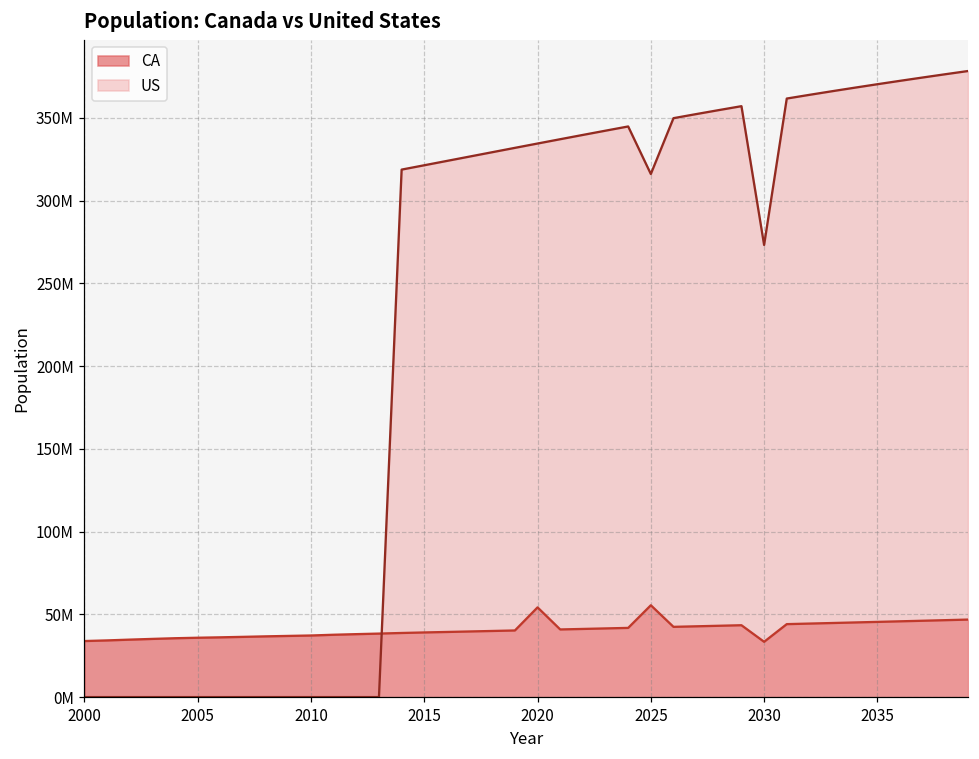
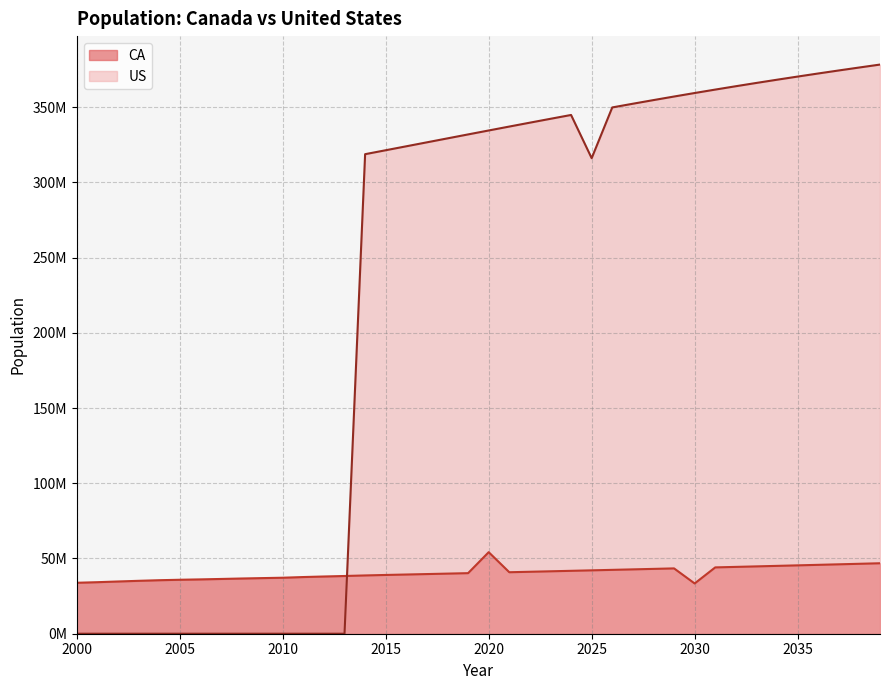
CA, 2025: 55000000 -> 42000000
US, 2030: 273000000 -> 359000000
